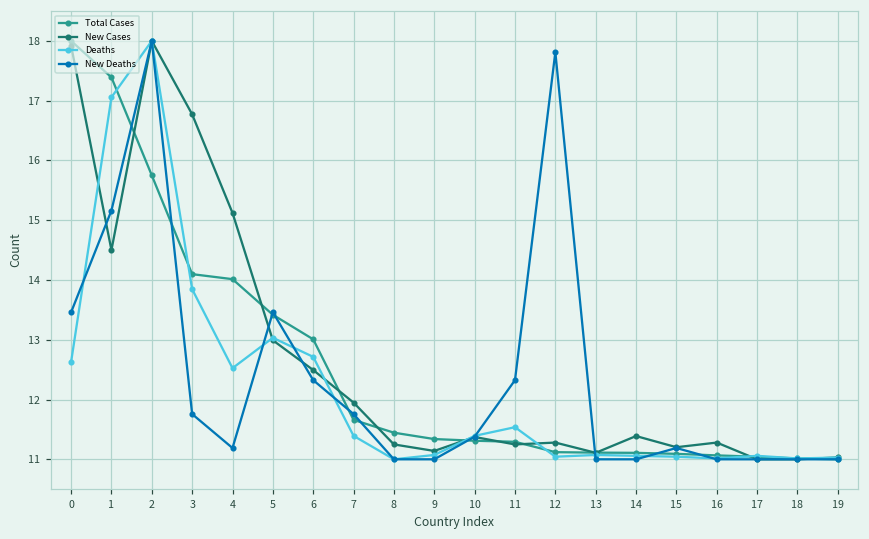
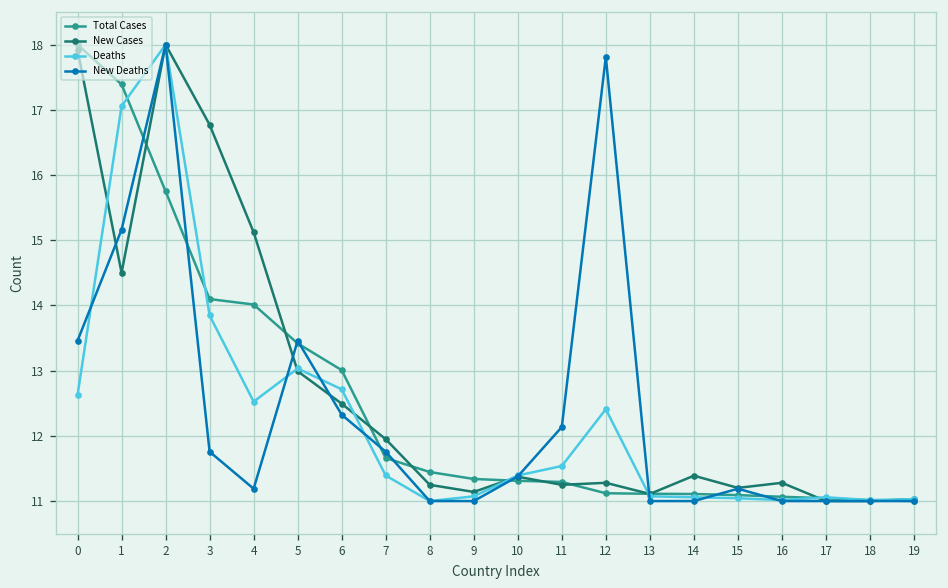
New Deaths, 11: 12.3 -> 12.1
Deaths, 12: 11.0 -> 12.4
